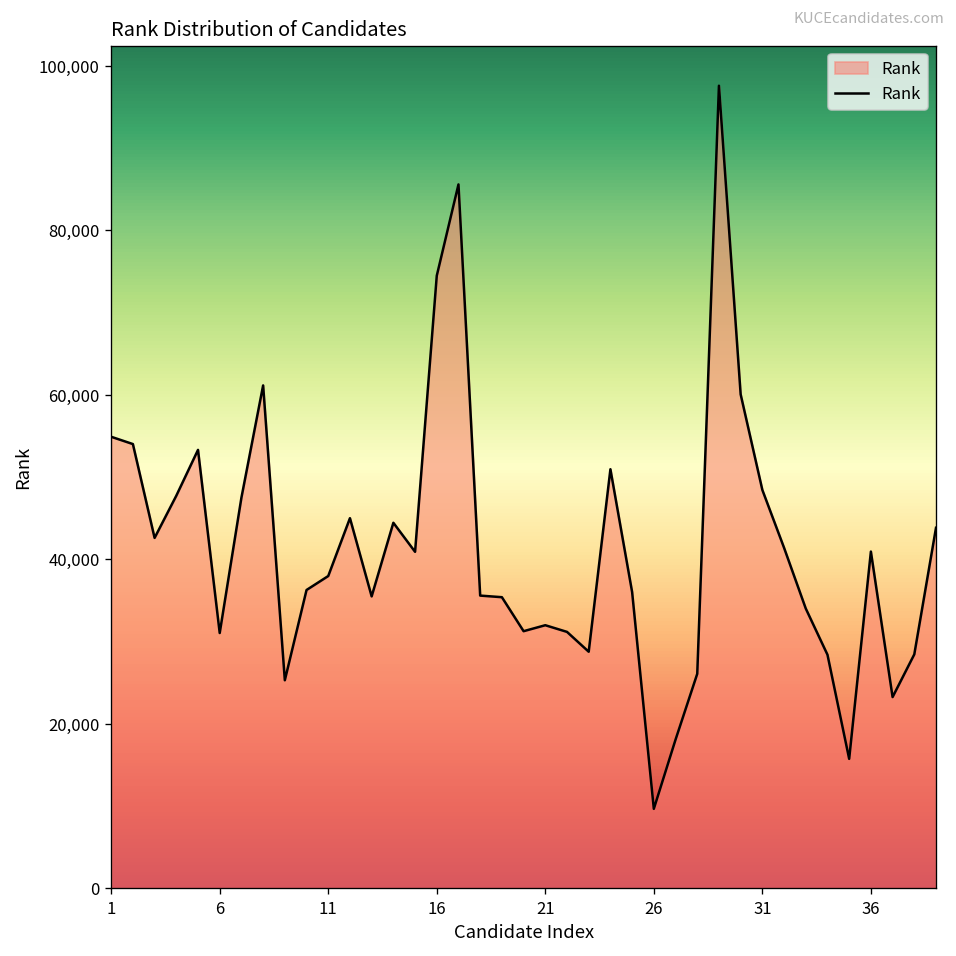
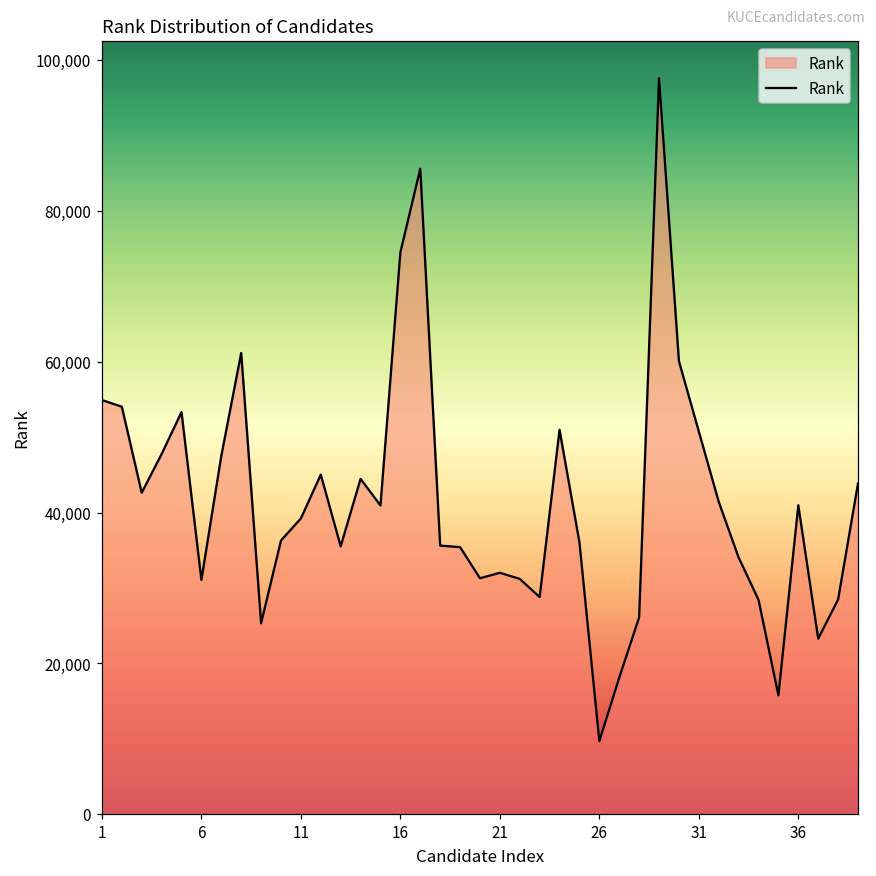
11: 38,000 -> 39,000
31: 48,000 -> 51,000
